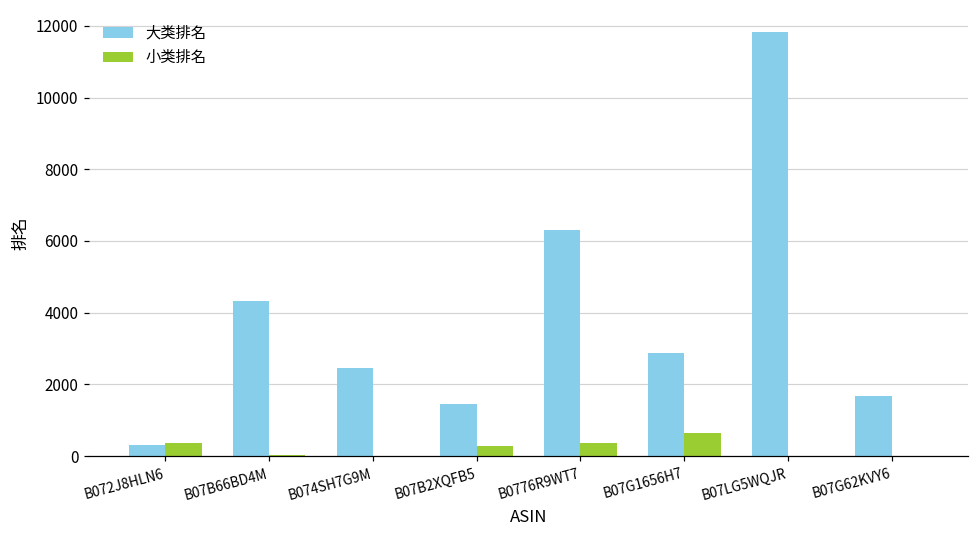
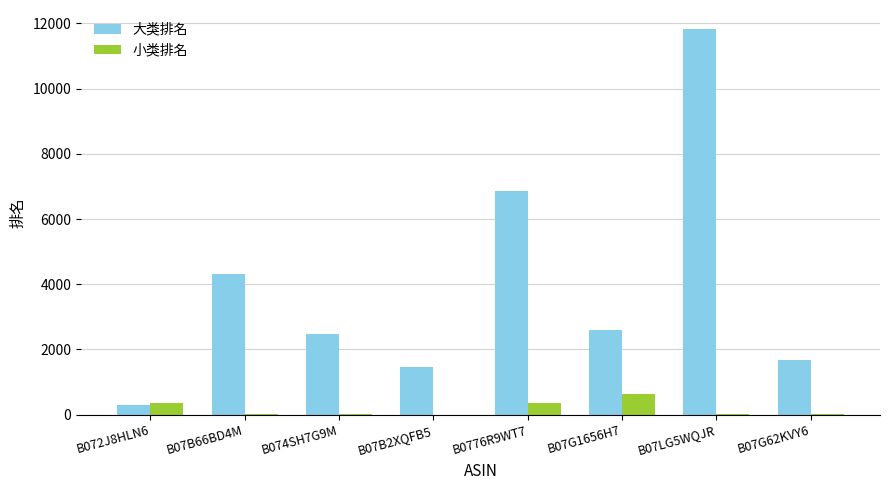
小类排名, B07B2XQFB5: 300 -> 0
大类排名, B0776R9WT7: 6300 -> 6900
大类排名, B07G1656H7: 2900 -> 2600
